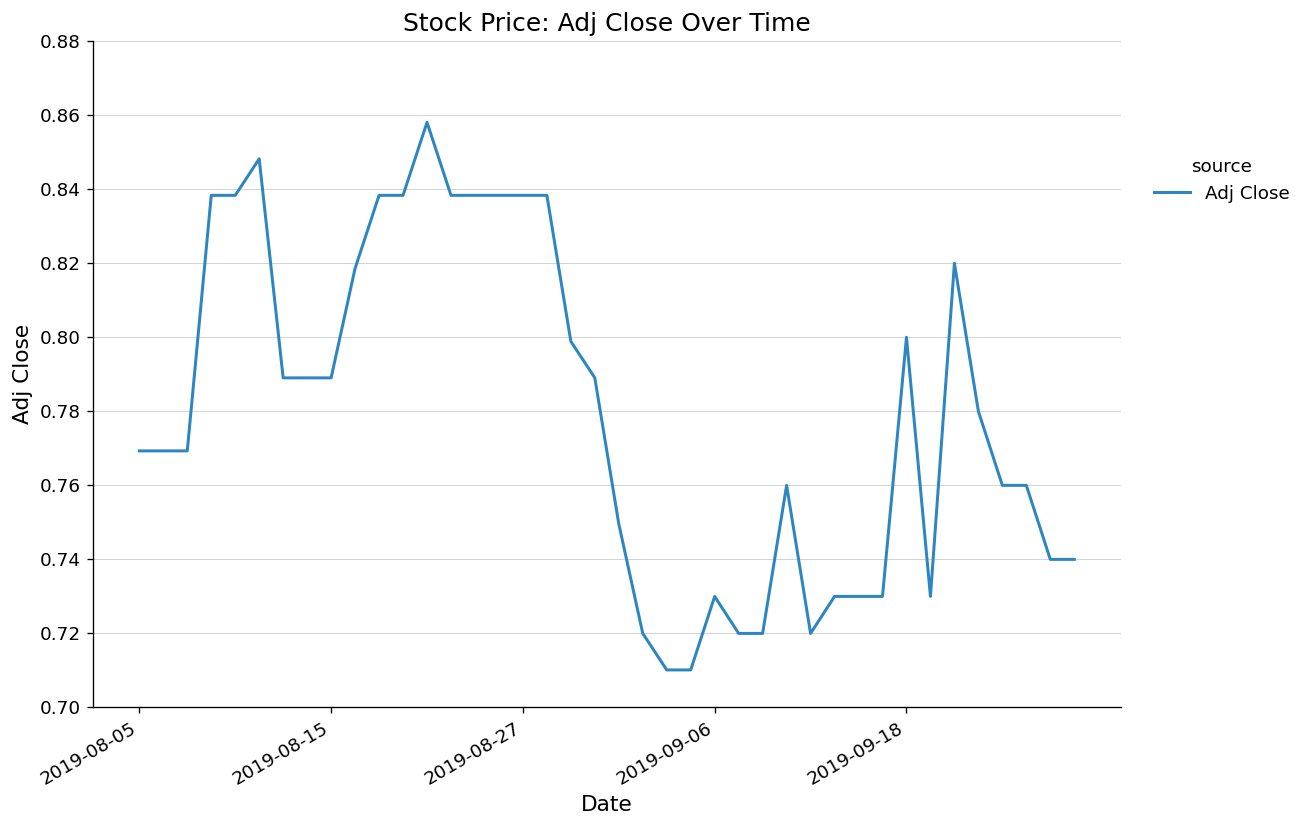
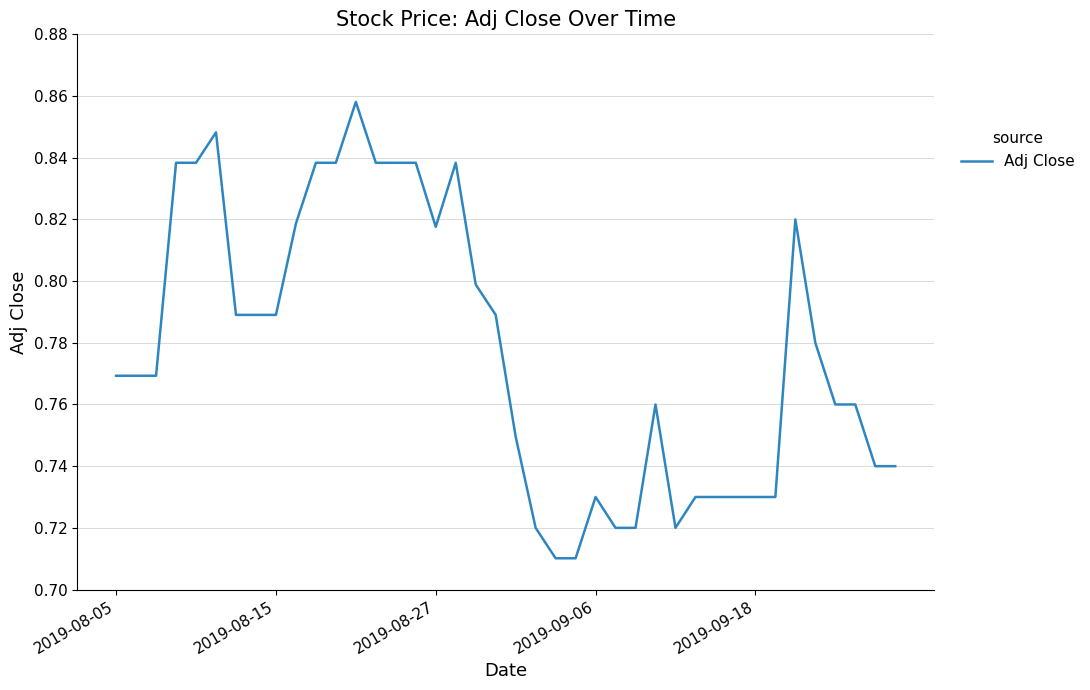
2019-08-27: 0.838 -> 0.818
2019-09-18: 0.80 -> 0.73
